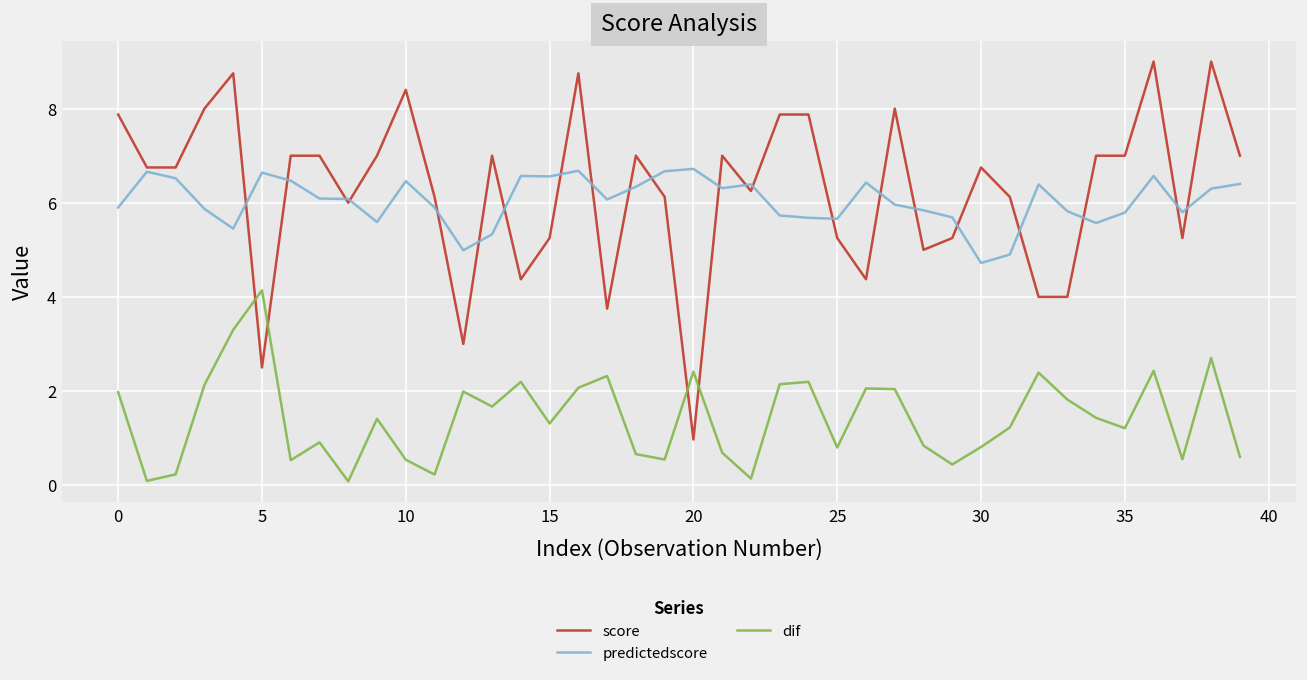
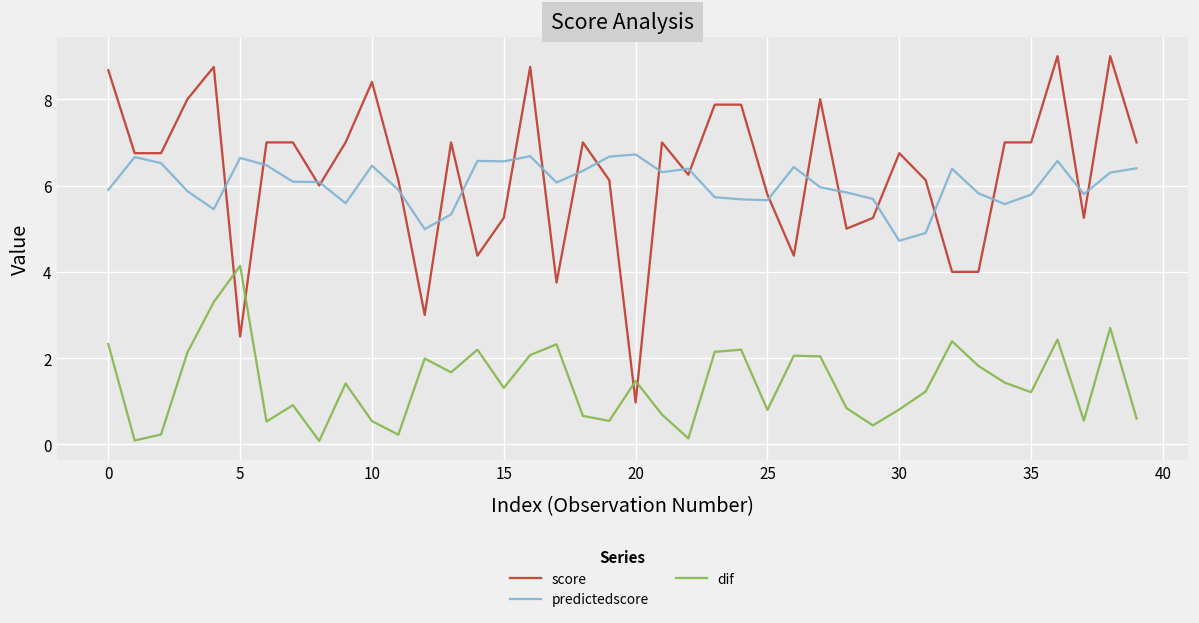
score, 0: 7.9 -> 8.7
dif, 0: 2.0 -> 2.3
dif, 20: 2.4 -> 1.5
score, 25: 5.3 -> 5.8
